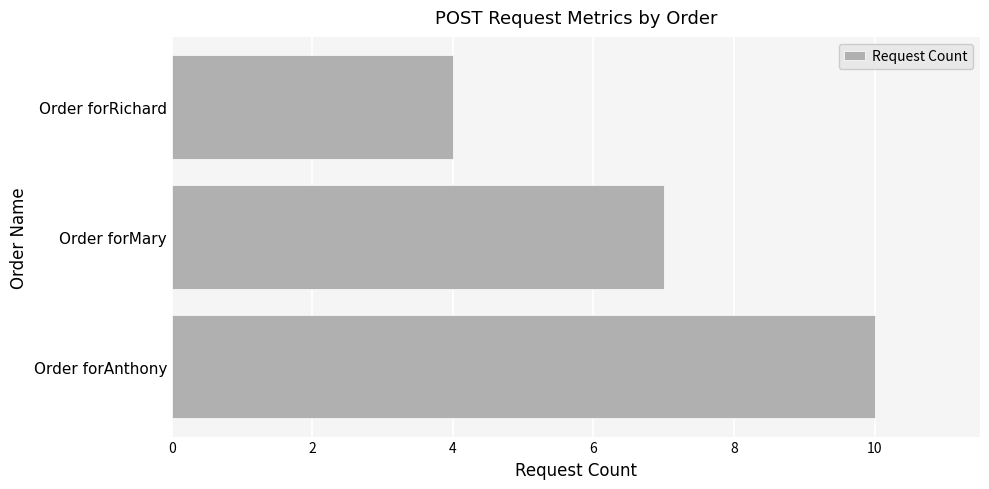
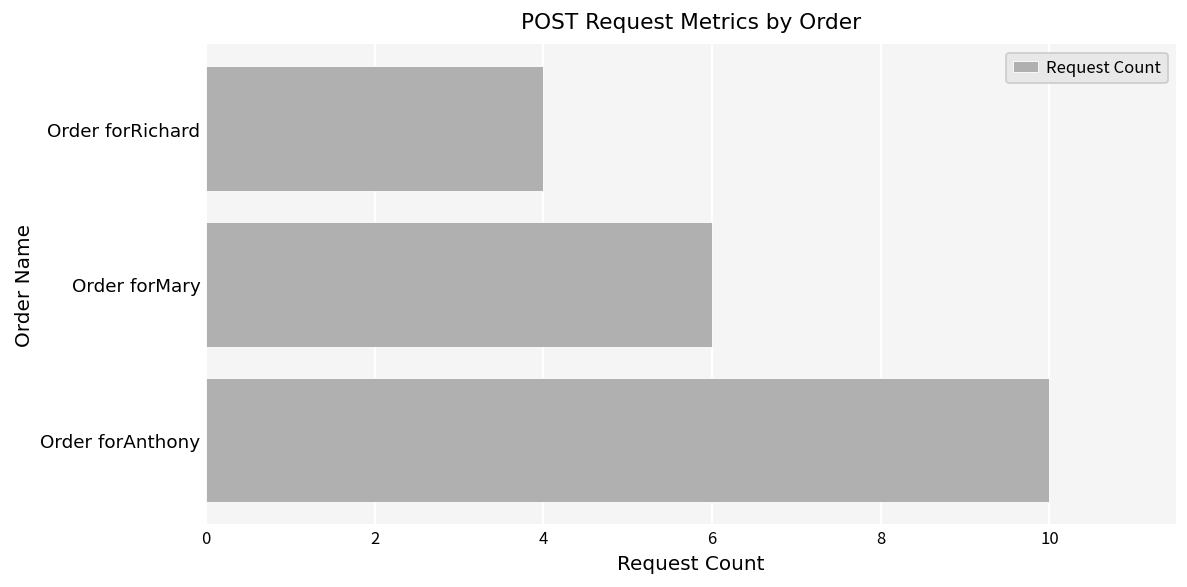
Order forMary: 7 -> 6
